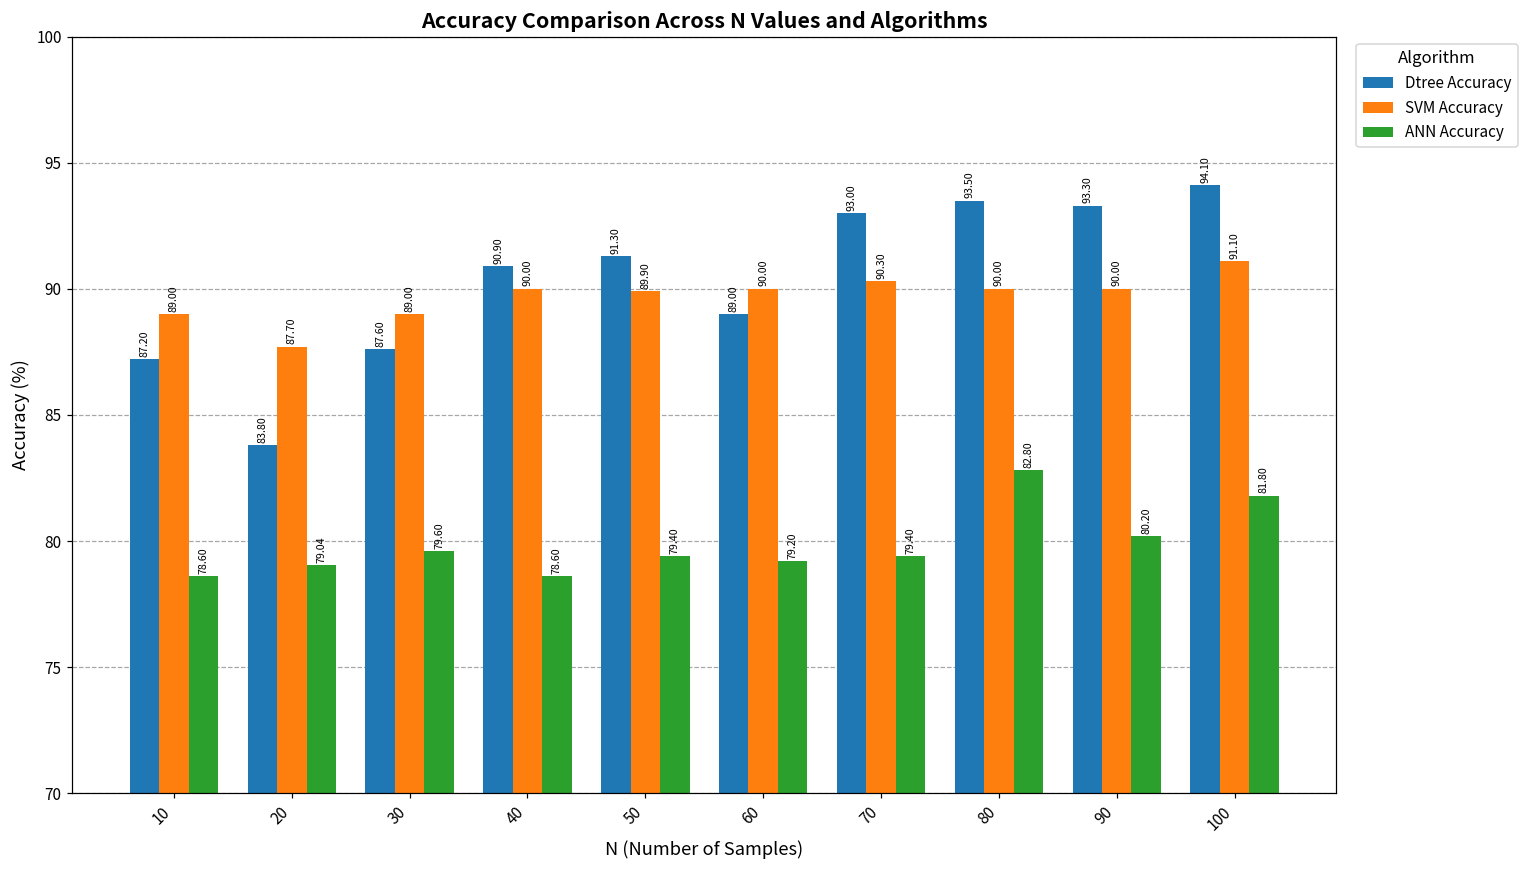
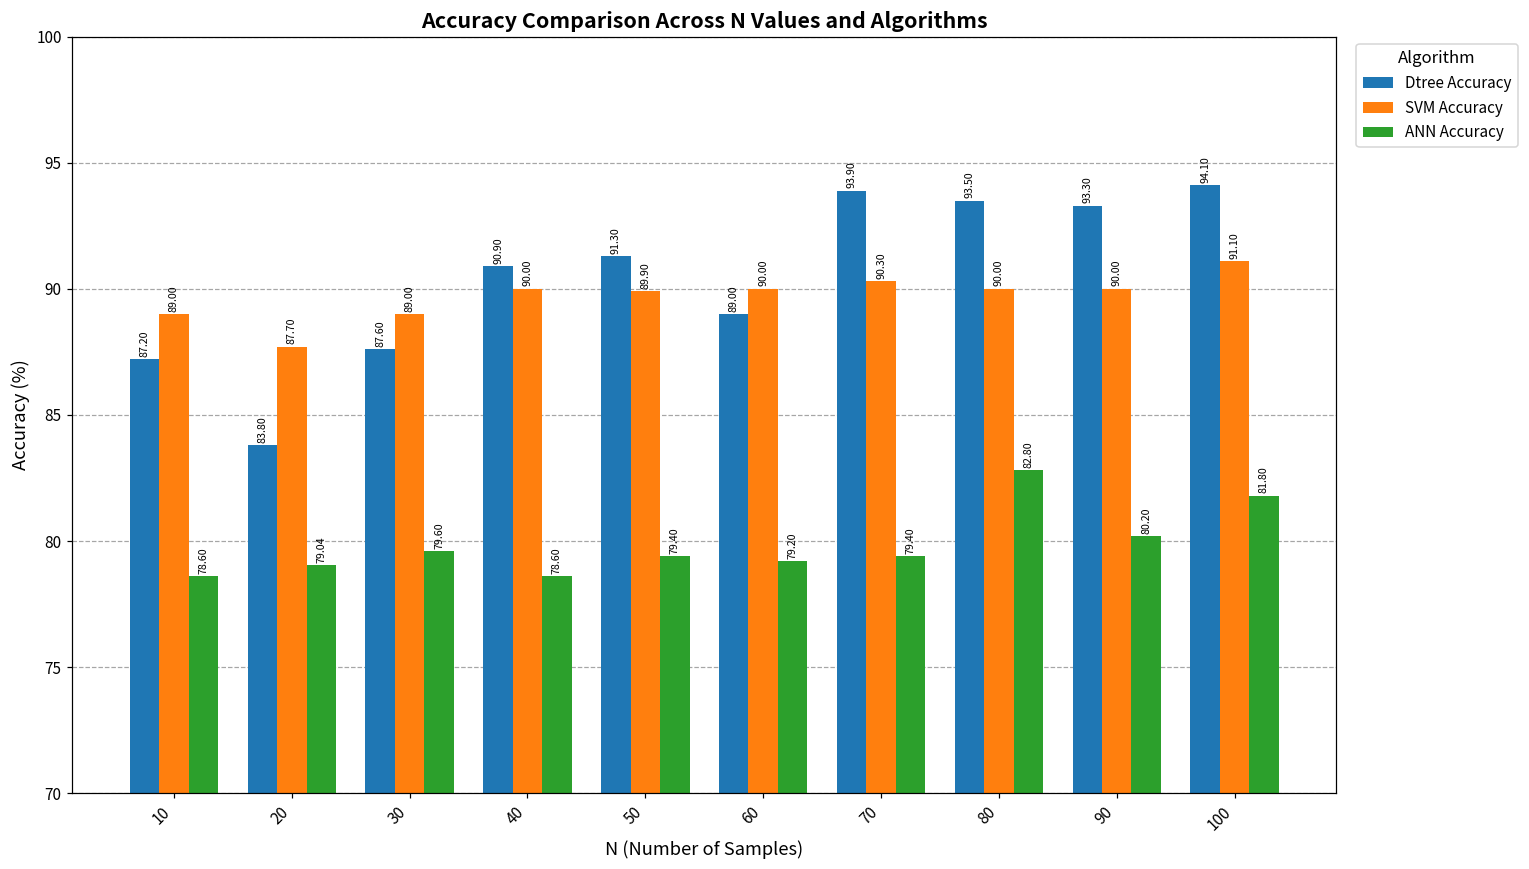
Dtree Accuracy, 70: 93.00 -> 93.90
